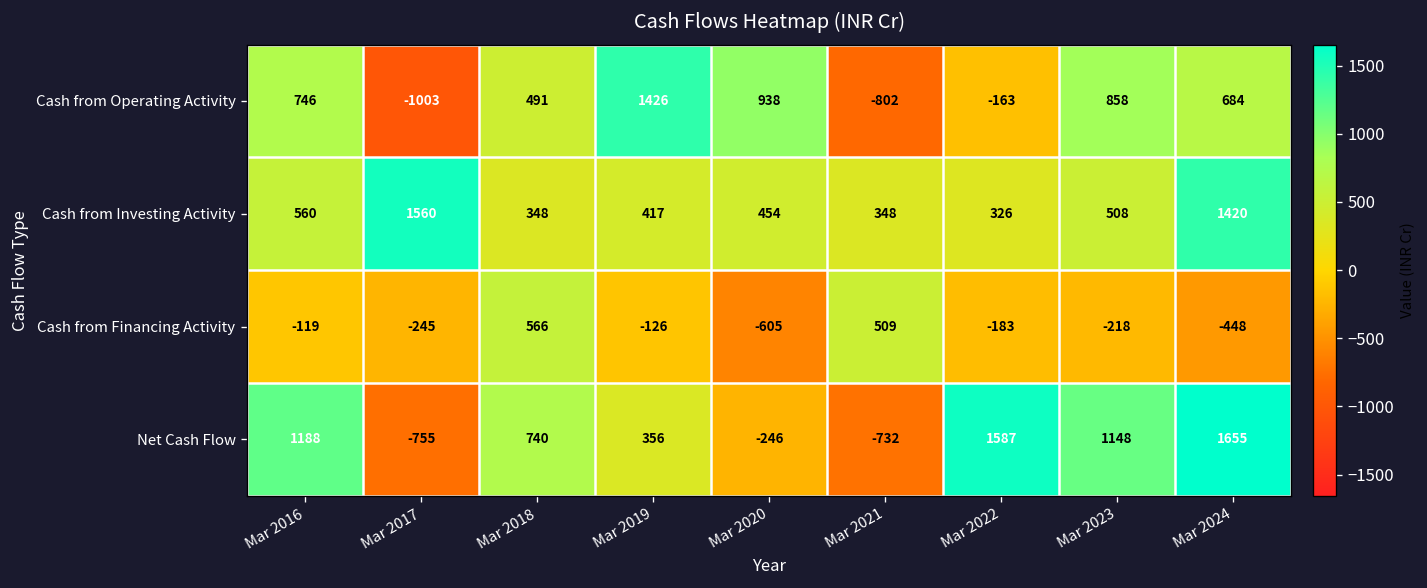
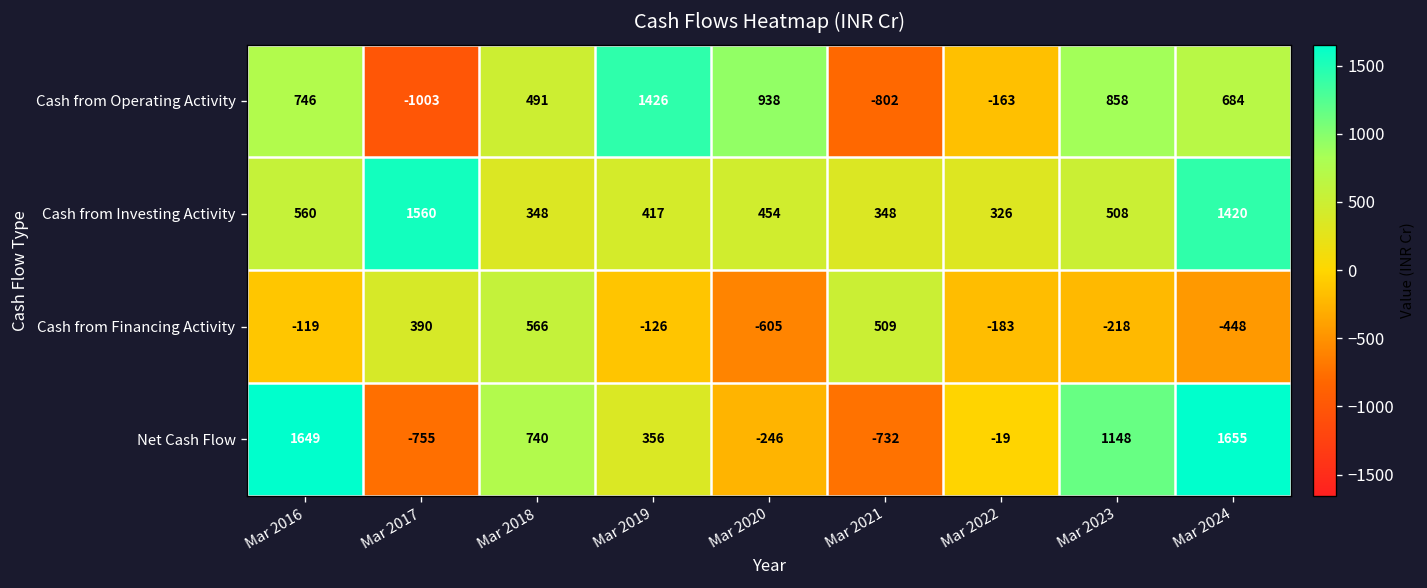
Cash from Financing Activity, Mar 2017: -245 -> 390
Net Cash Flow, Mar 2016: 1188 -> 1649
Net Cash Flow, Mar 2022: 1587 -> -19
